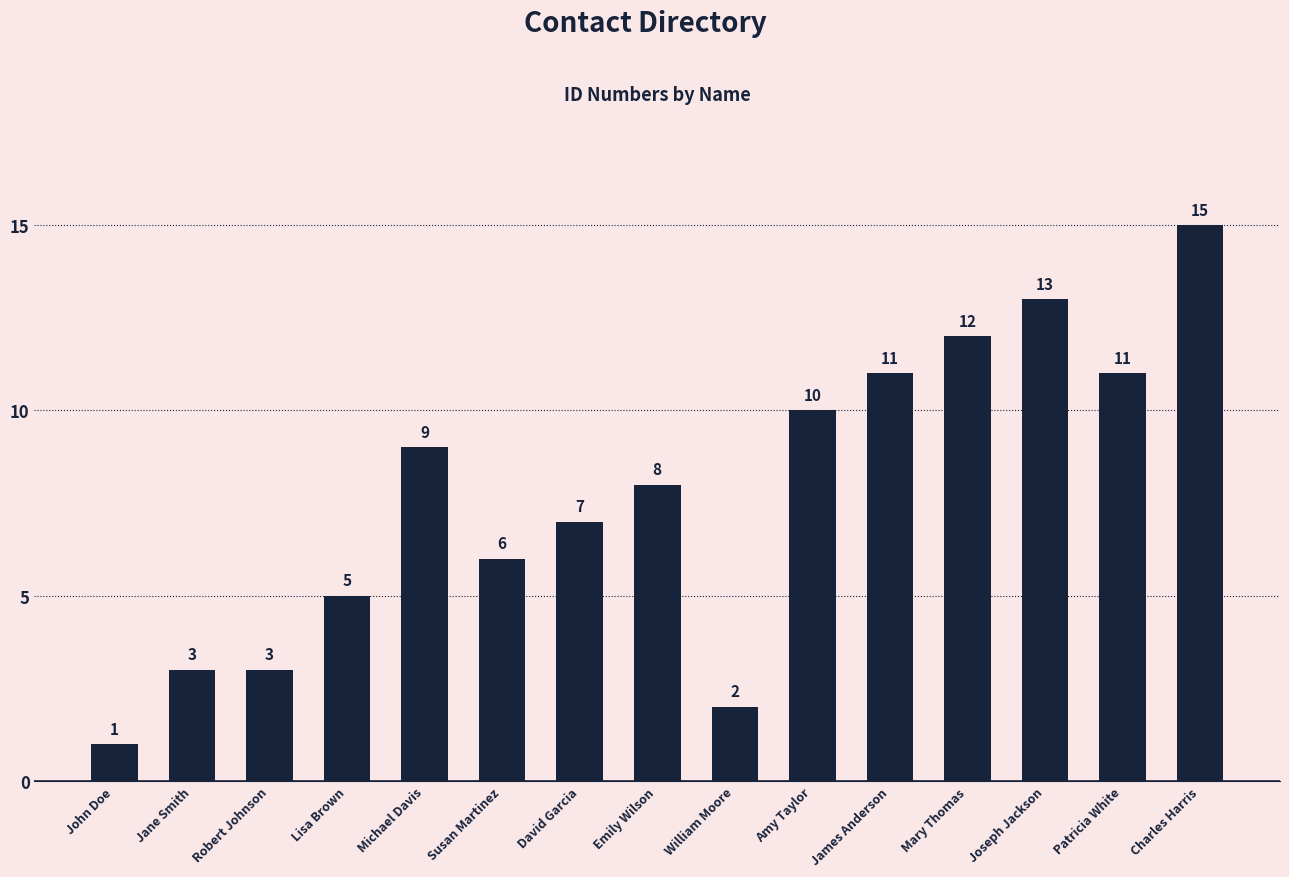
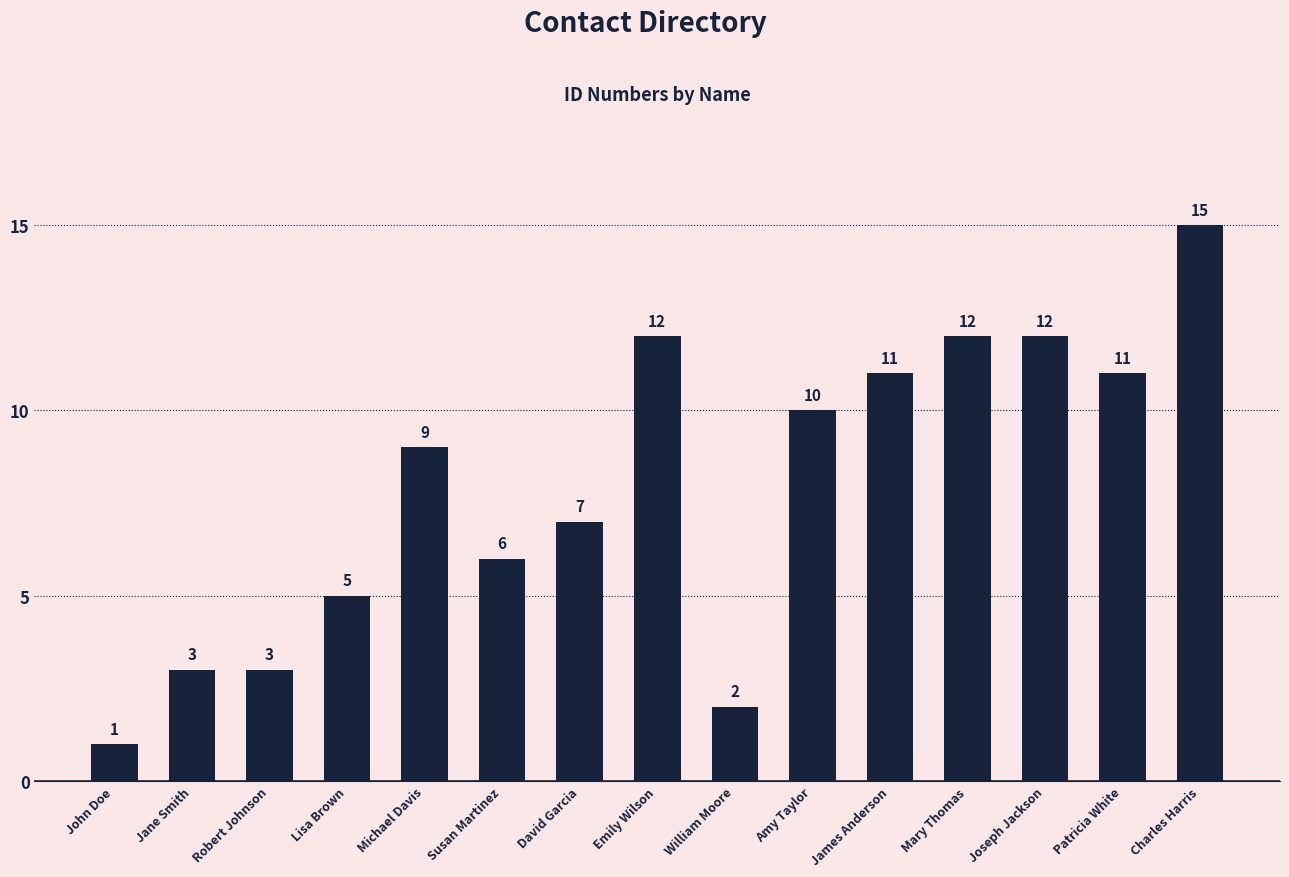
Emily Wilson: 8 -> 12
Joseph Jackson: 13 -> 12
